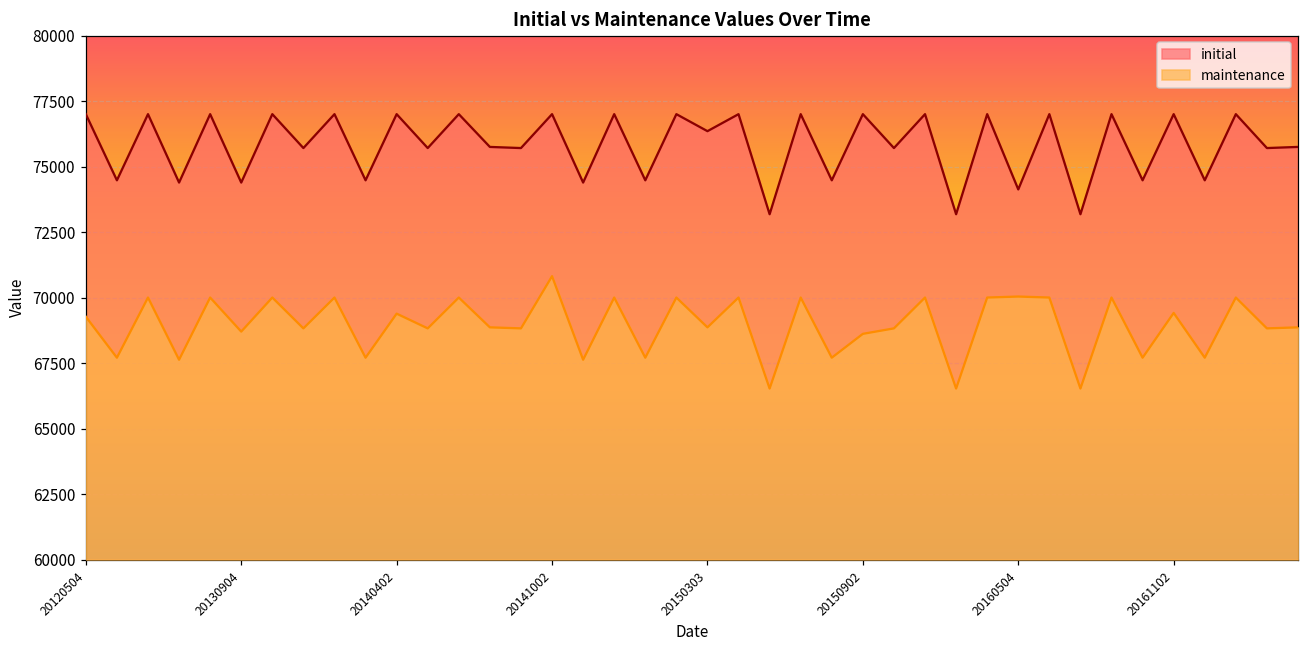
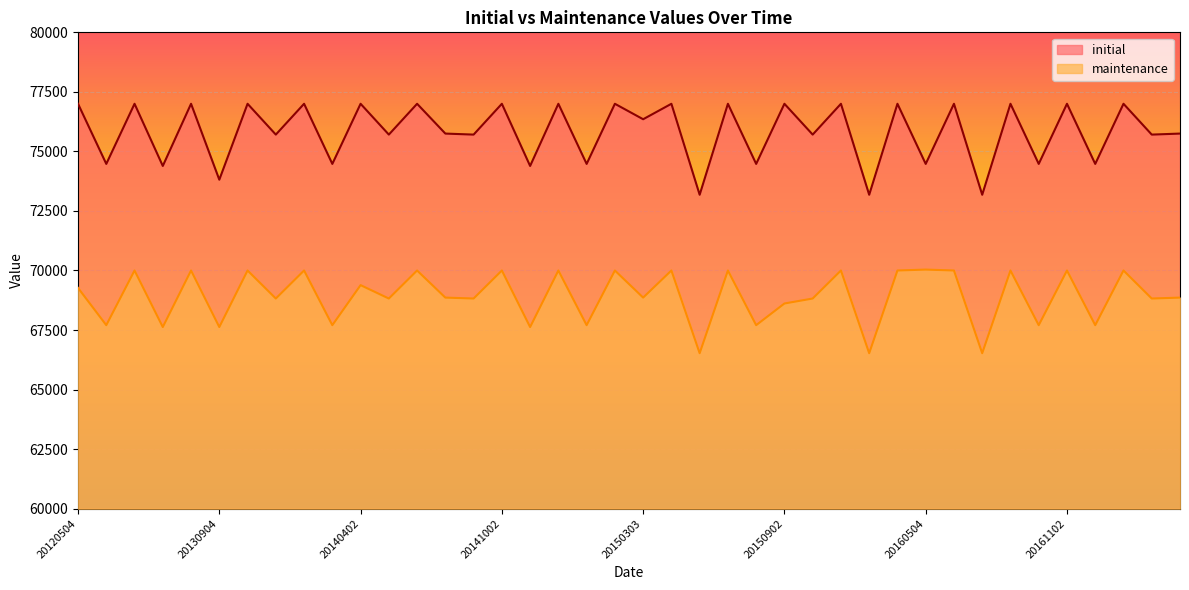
initial, 20130904: 74400 -> 73800
maintenance, 20130904: 68700 -> 67600
maintenance, 20141002: 70800 -> 70000
initial, 20160504: 74100 -> 74500
maintenance, 20161102: 69400 -> 70000
